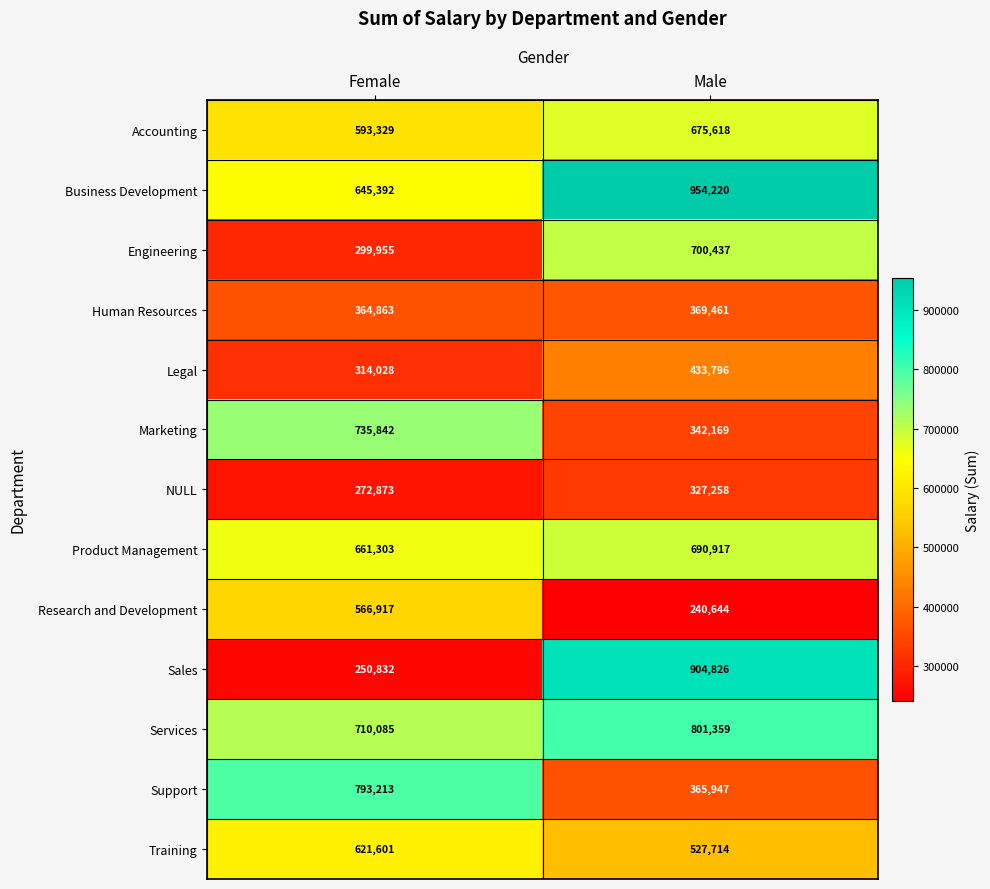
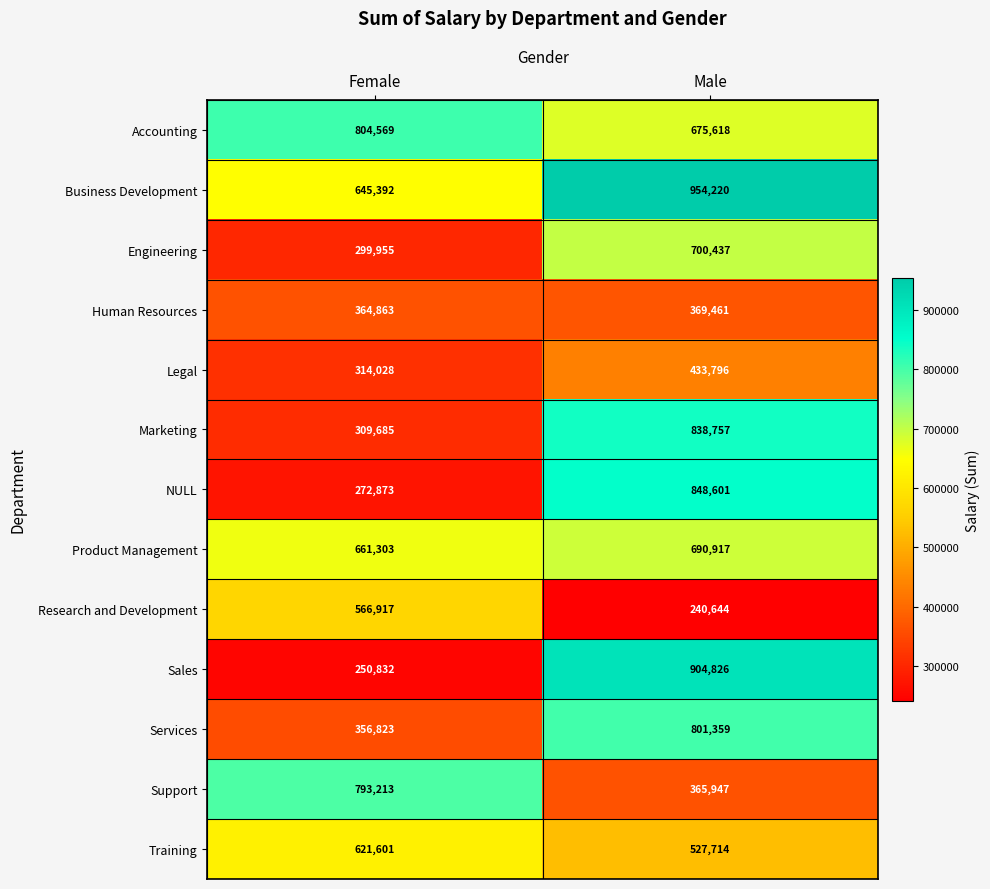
Accounting, Female: 593,329 -> 804,569
Marketing, Female: 735,842 -> 309,685
Marketing, Male: 342,169 -> 838,757
NULL, Male: 327,258 -> 848,601
Services, Female: 710,085 -> 356,823
